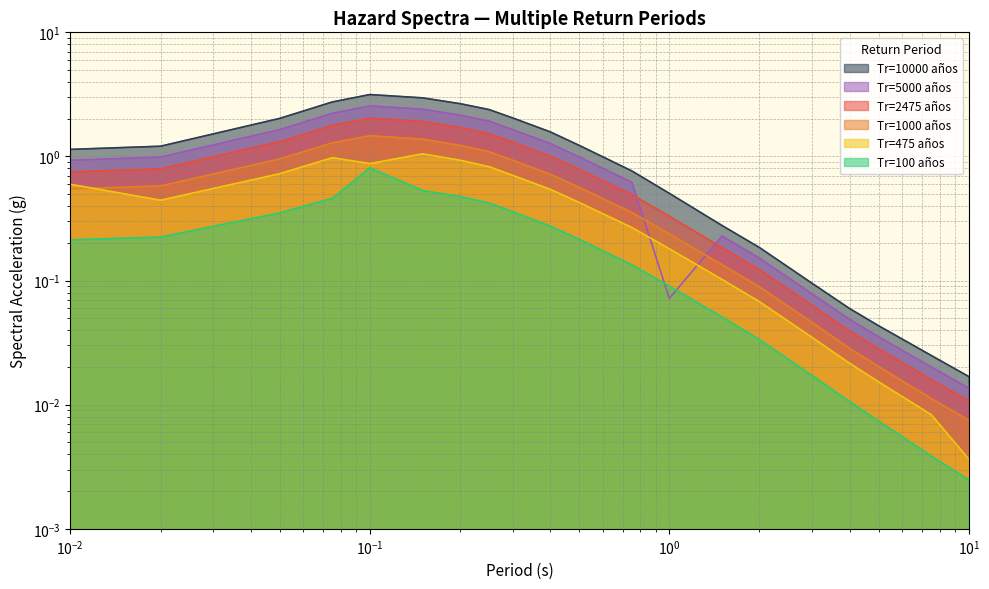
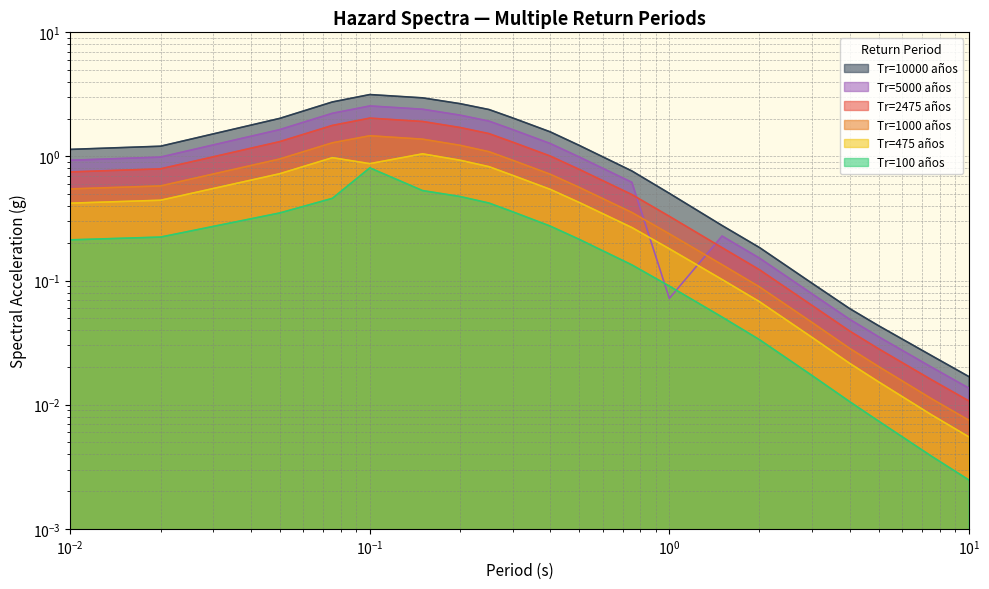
Tr=475 años, 10^-2: 0.6 -> 0.42
Tr=475 años, 10^1: 0.0036 -> 0.006
